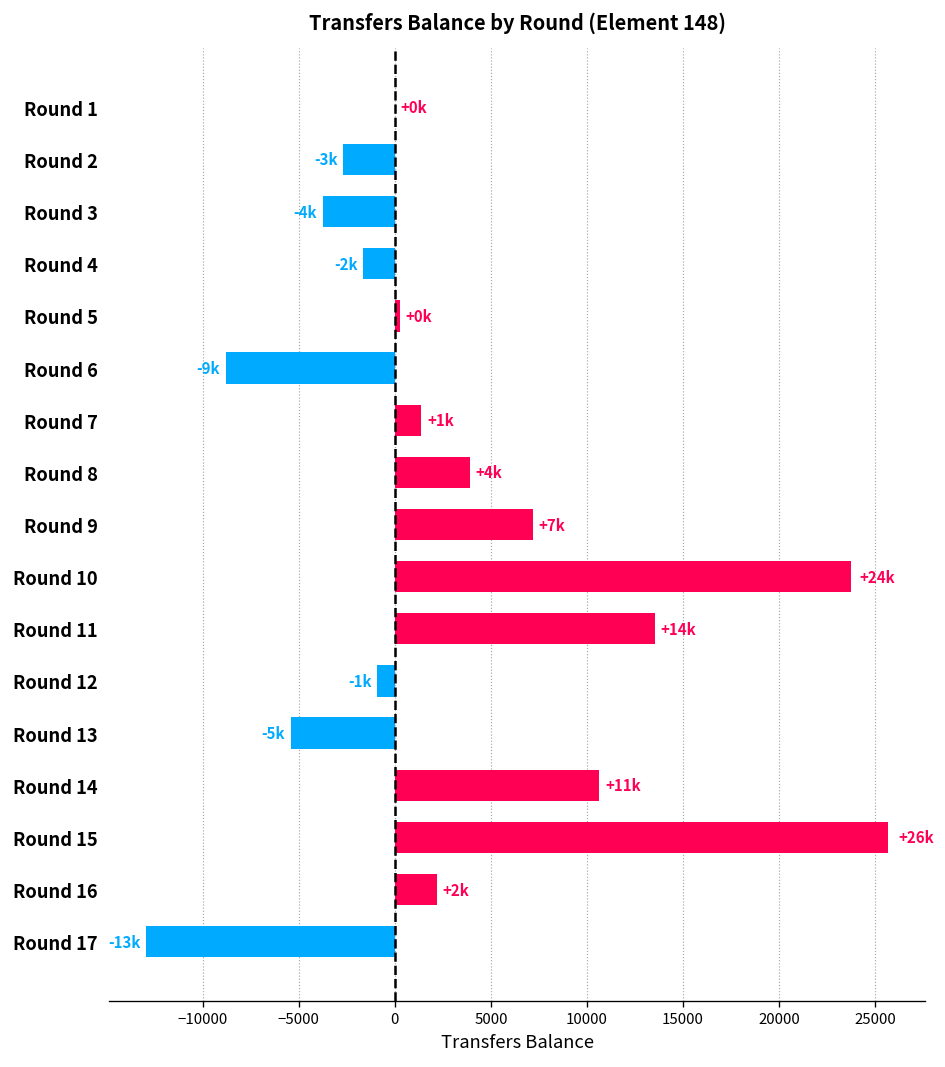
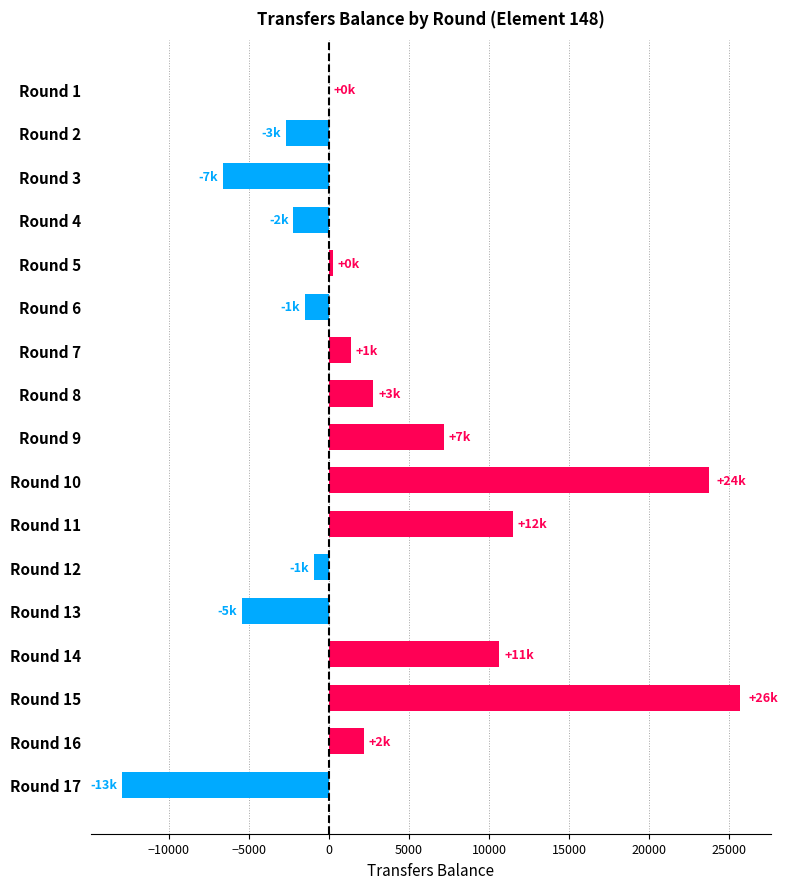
Round 3: -4k -> -7k
Round 4: -1700 -> -2200
Round 6: -9k -> -1k
Round 8: +4k -> +3k
Round 11: +14k -> +12k
